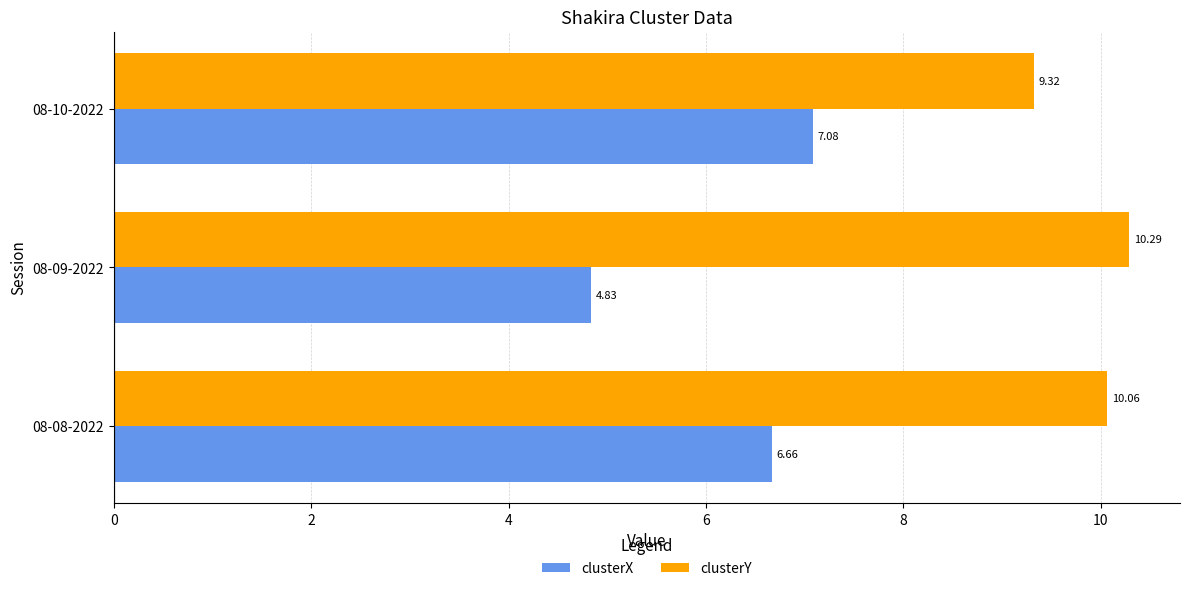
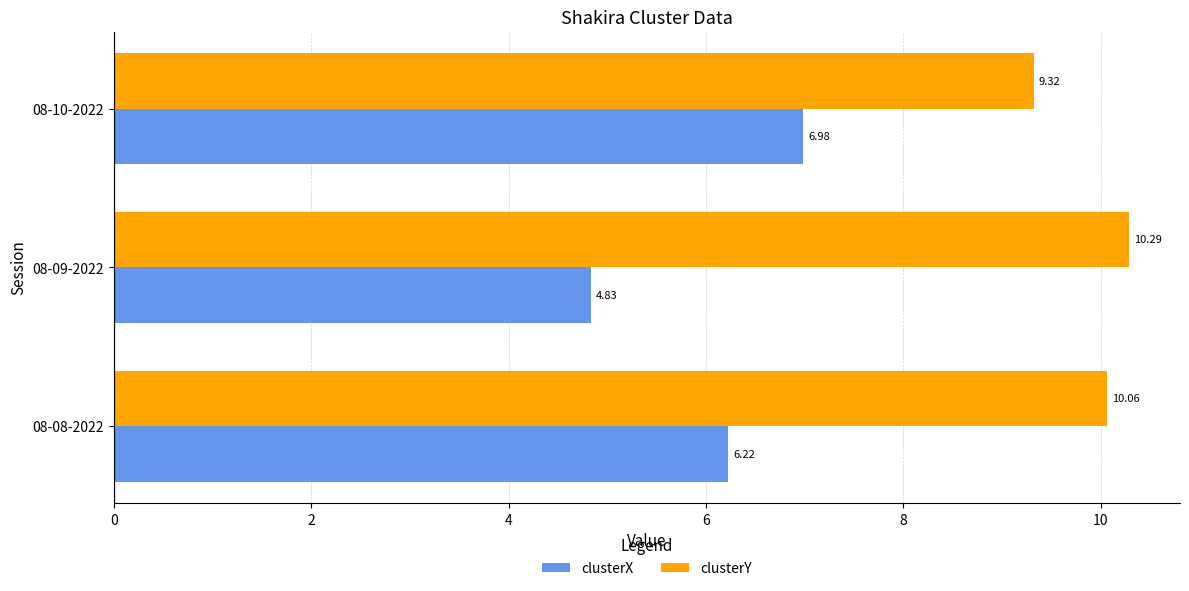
clusterX, 08-10-2022: 7.08 -> 6.98
clusterX, 08-08-2022: 6.66 -> 6.22
